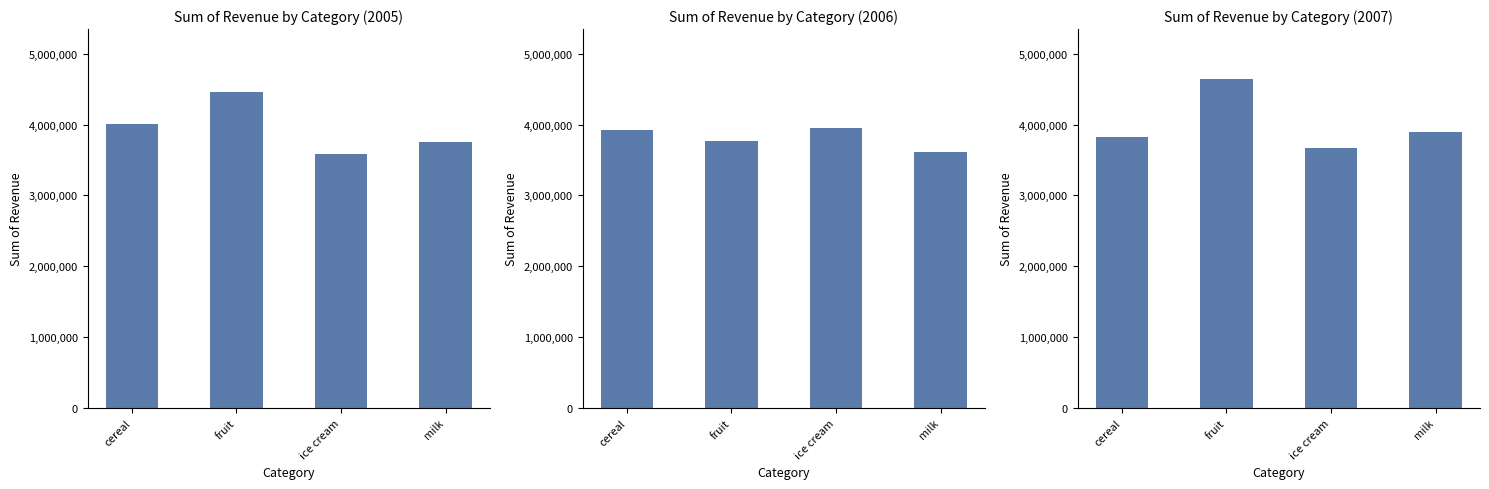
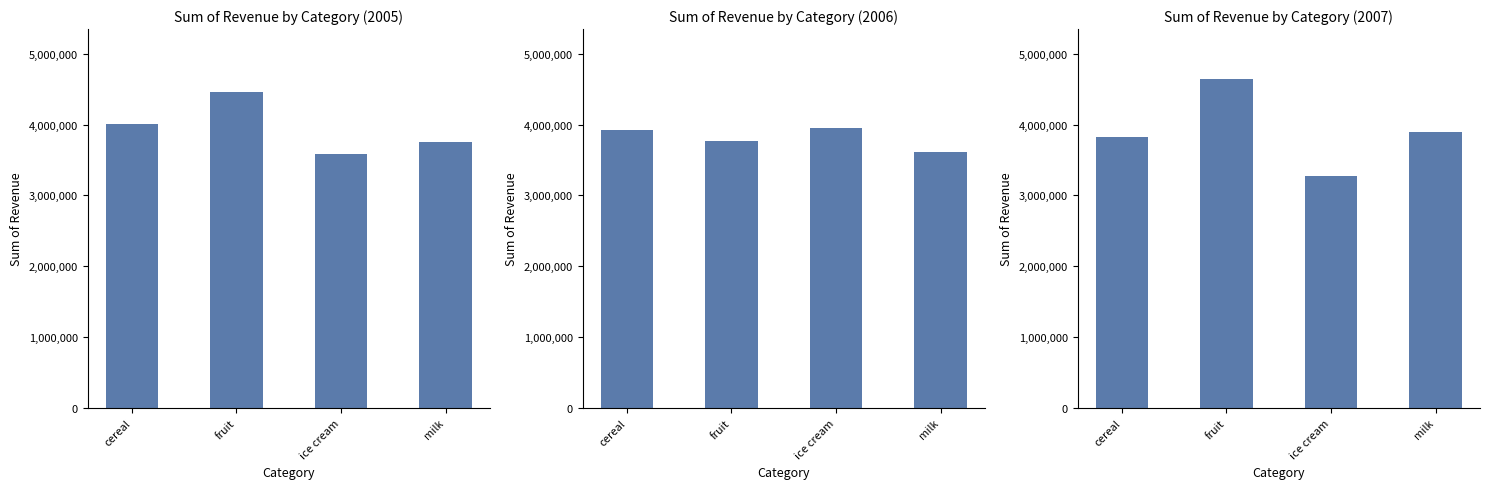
Sum of Revenue by Category (2007), ice cream: 3,700,000 -> 3,300,000
